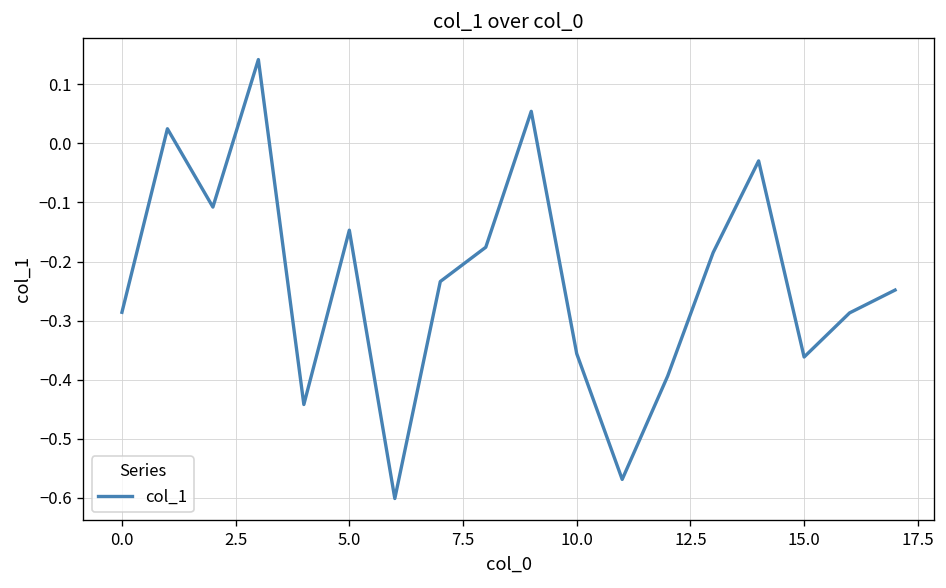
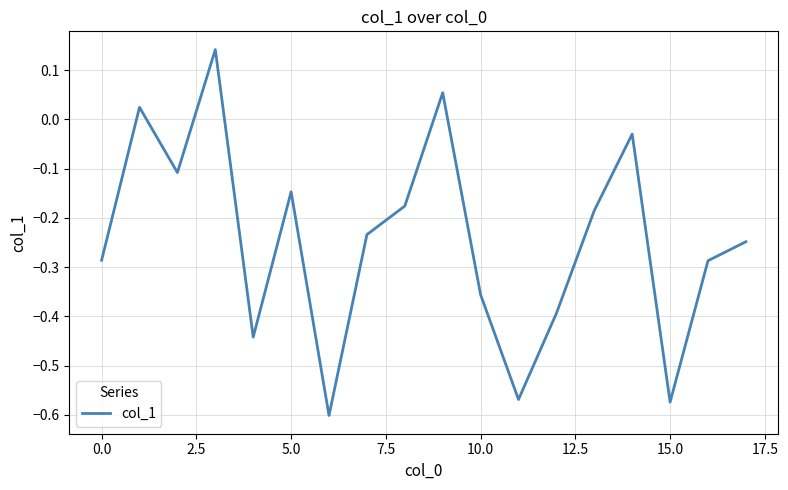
15.0: -0.36 -> -0.57
